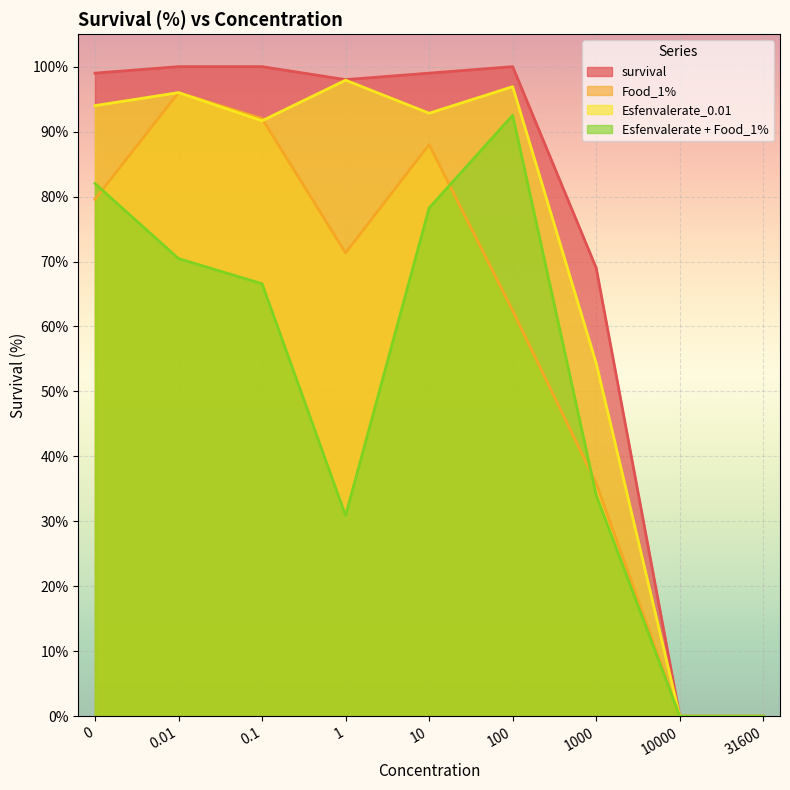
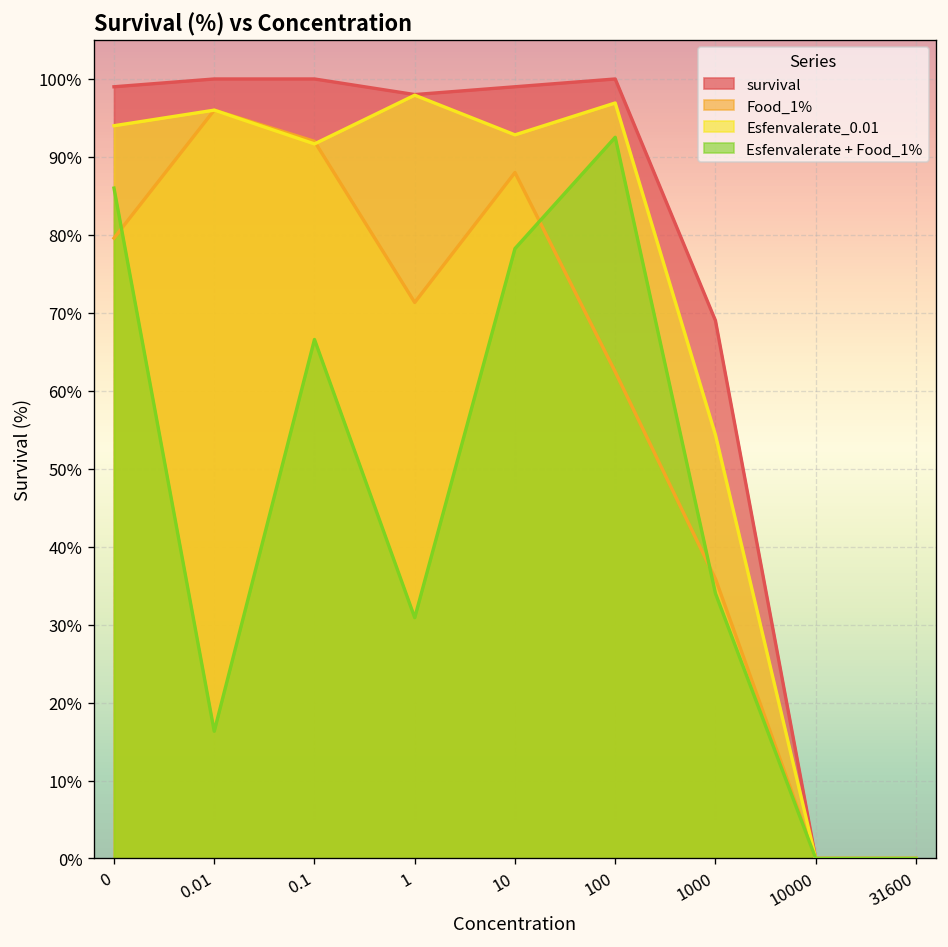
Esfenvalerate + Food_1%, 0: 82% -> 86%
Esfenvalerate + Food_1%, 0.01: 70% -> 16%
